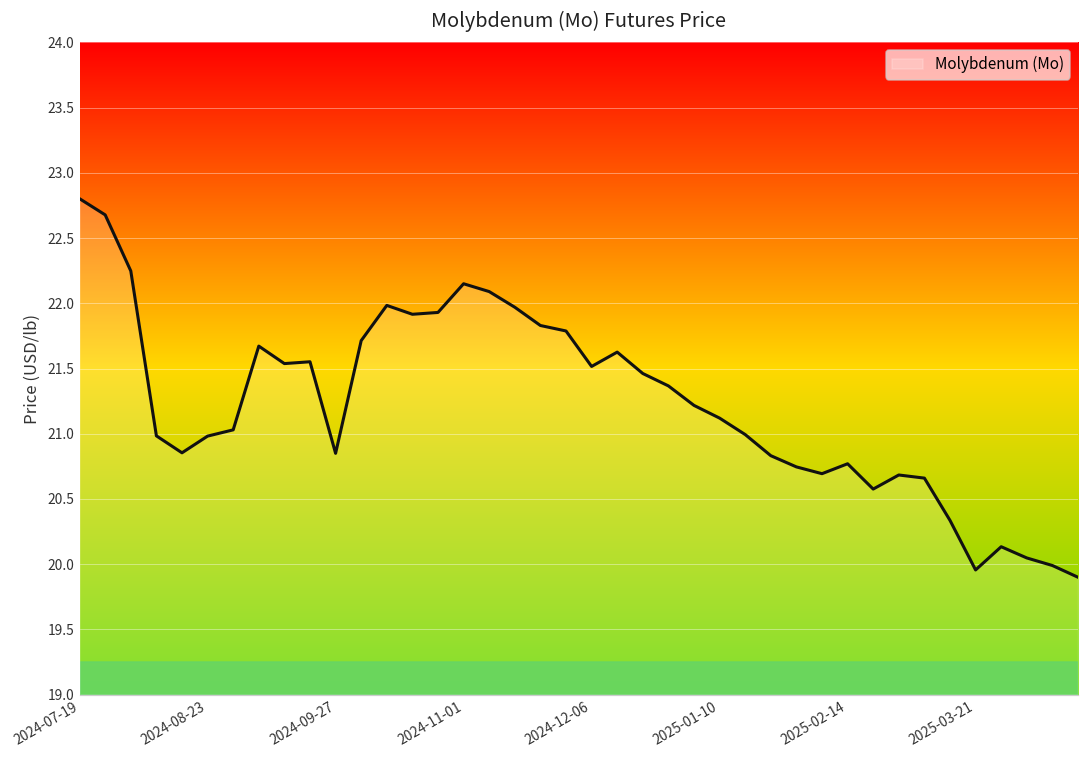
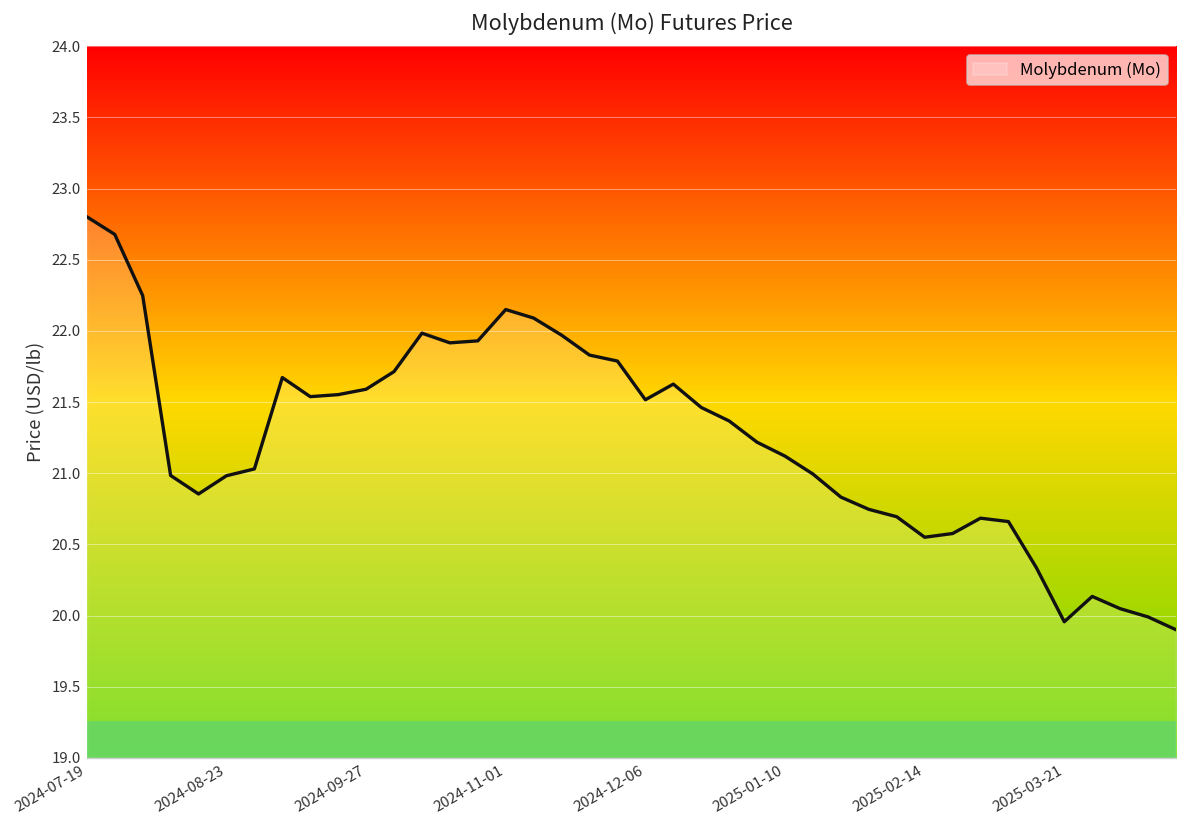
2024-09-27: 20.85 -> 21.59
2025-02-14: 20.77 -> 20.55
